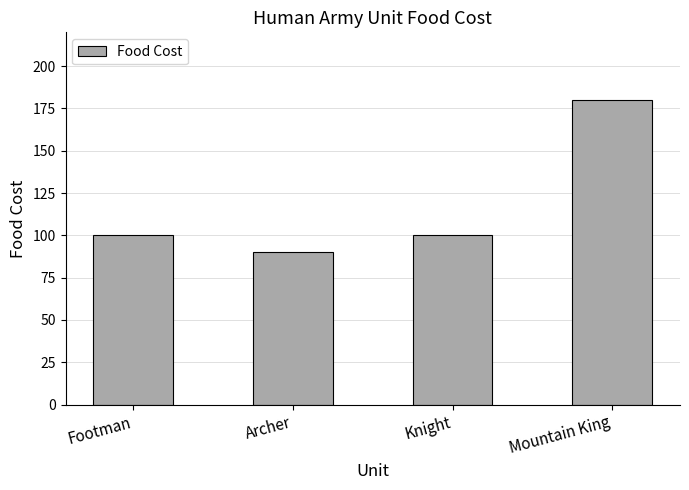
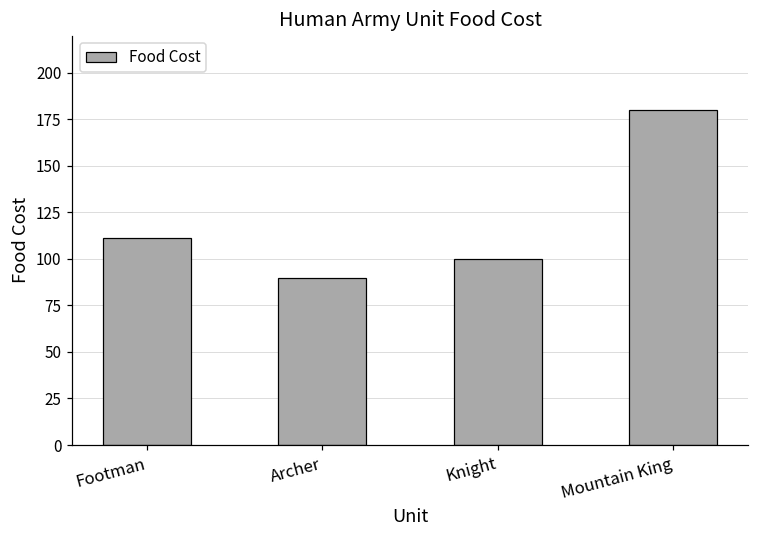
Footman: 100 -> 111
